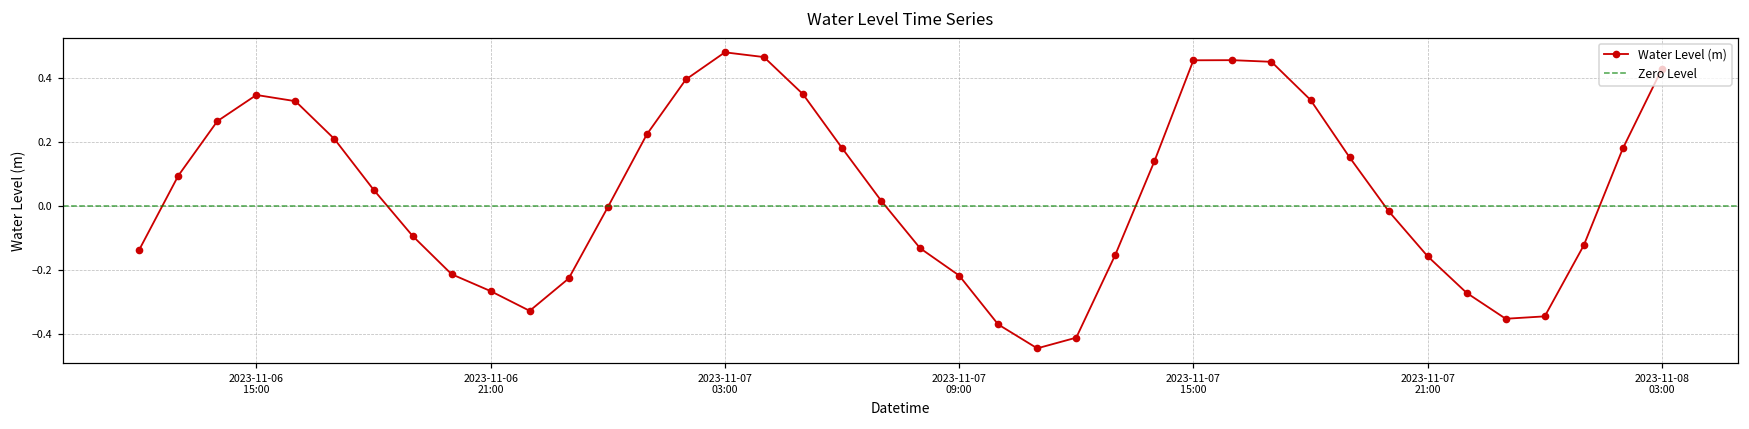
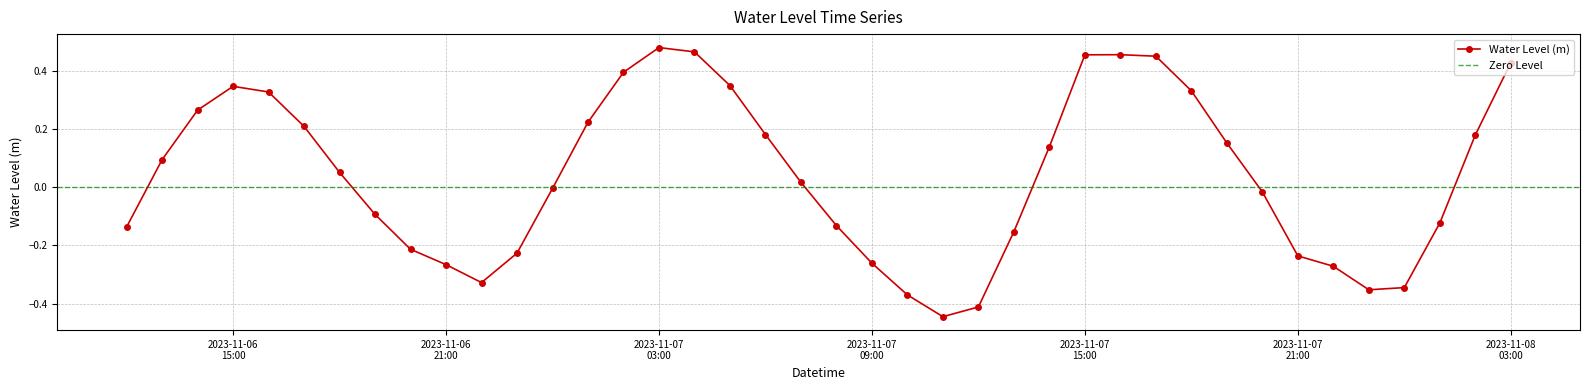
2023-11-07 09:00: -0.22 -> -0.26
2023-11-07 21:00: -0.16 -> -0.24
